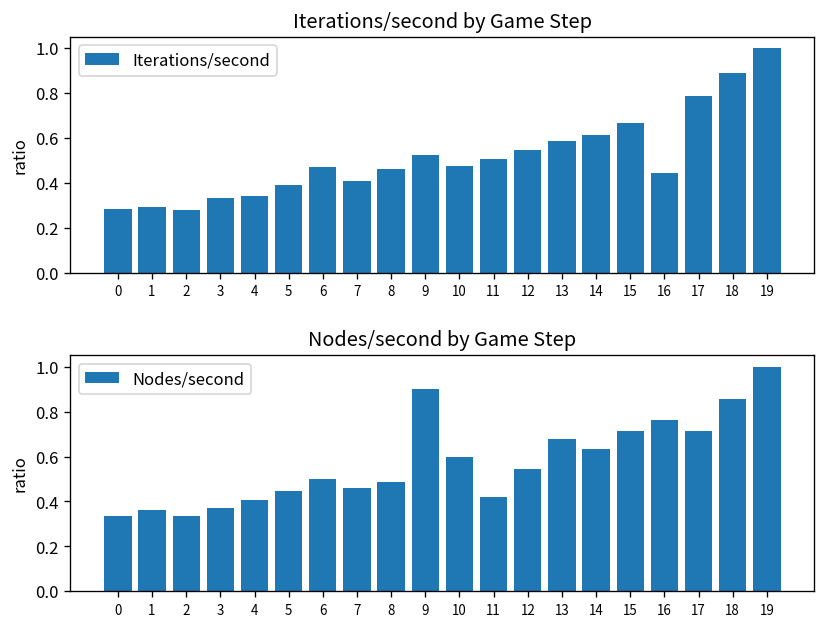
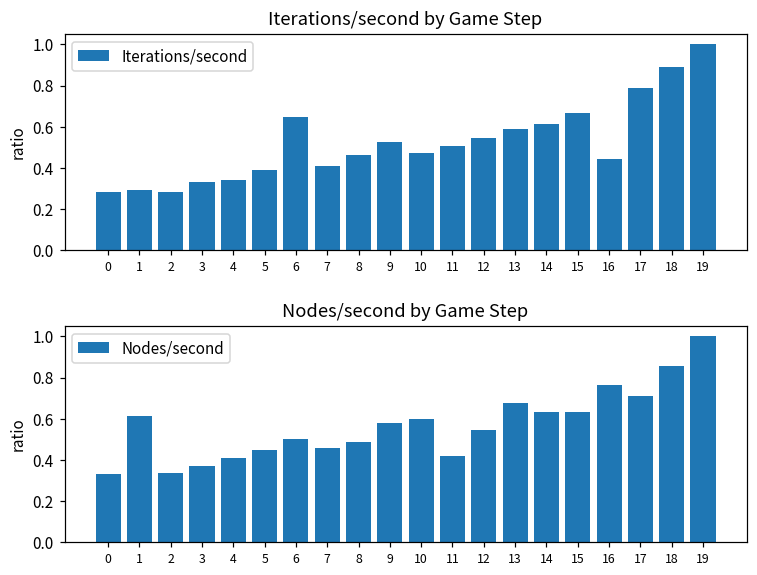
Iterations/second by Game Step, 6: 0.47 -> 0.65
Nodes/second by Game Step, 1: 0.36 -> 0.61
Nodes/second by Game Step, 9: 0.90 -> 0.58
Nodes/second by Game Step, 15: 0.71 -> 0.63
